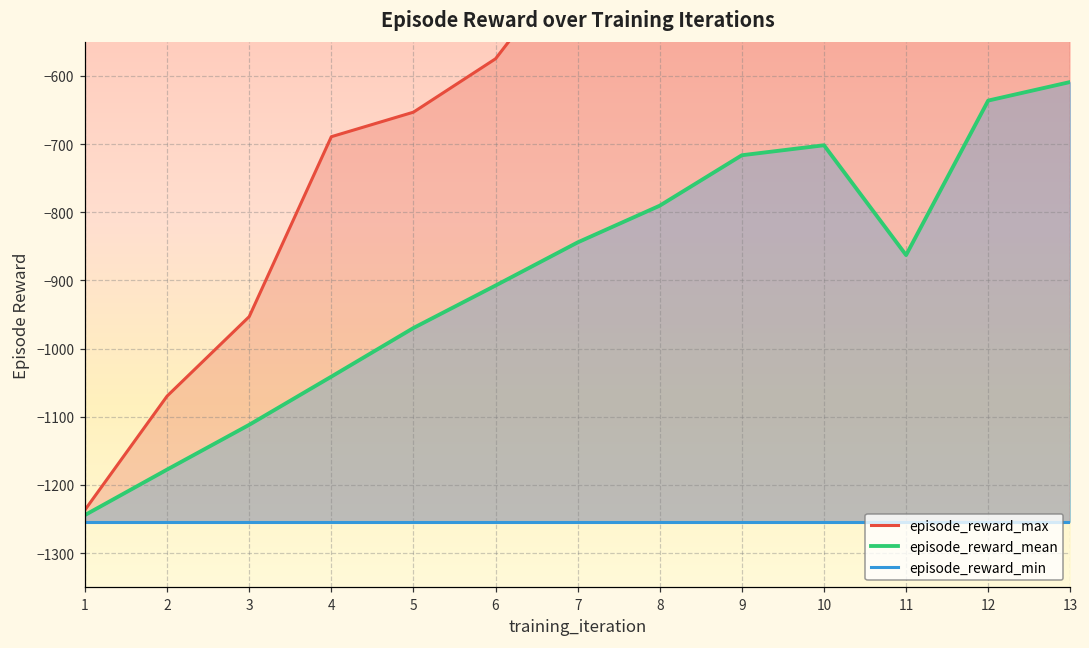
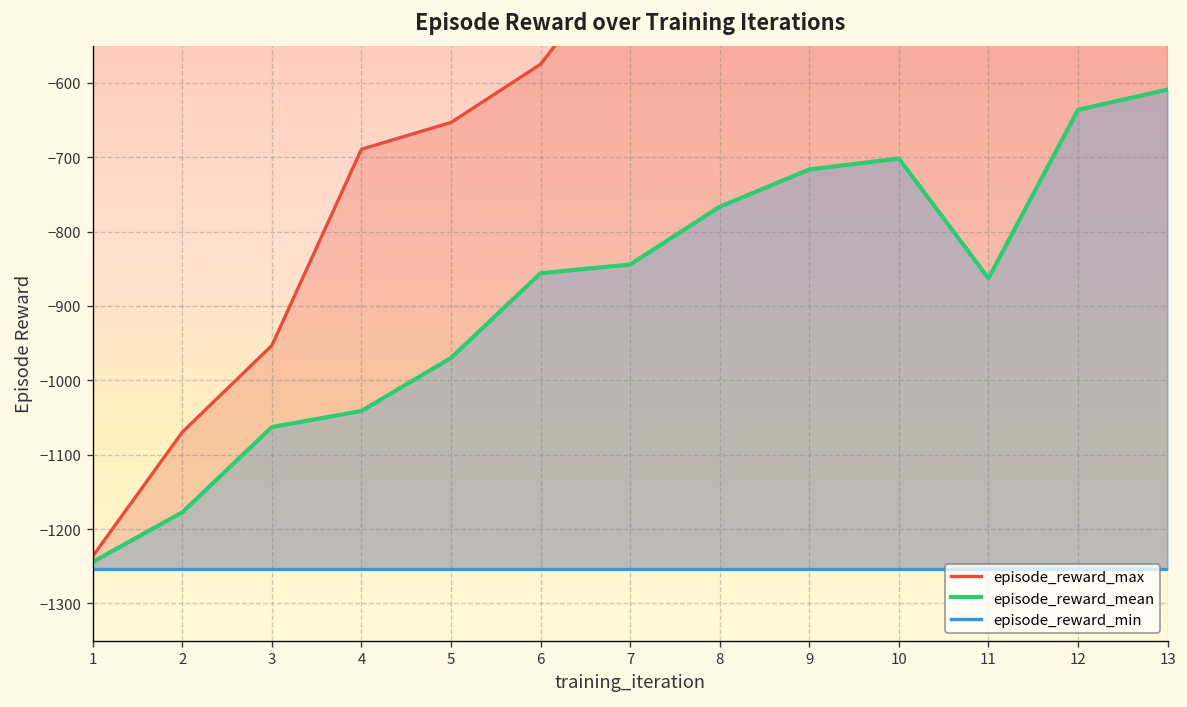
episode_reward_mean, 3: -1110 -> -1060
episode_reward_mean, 6: -910 -> -860
episode_reward_mean, 8: -790 -> -770
